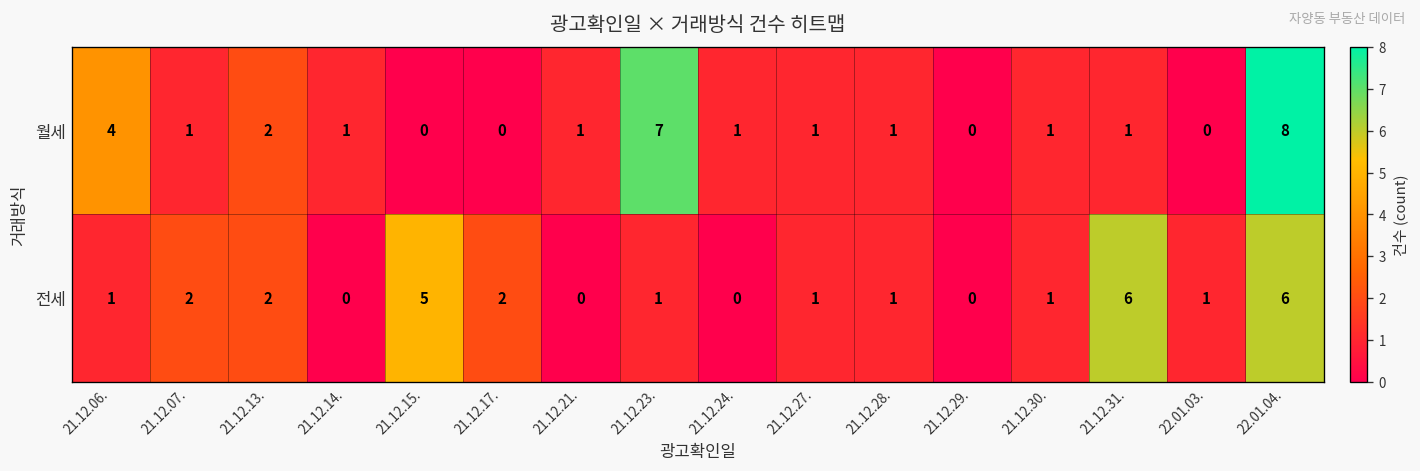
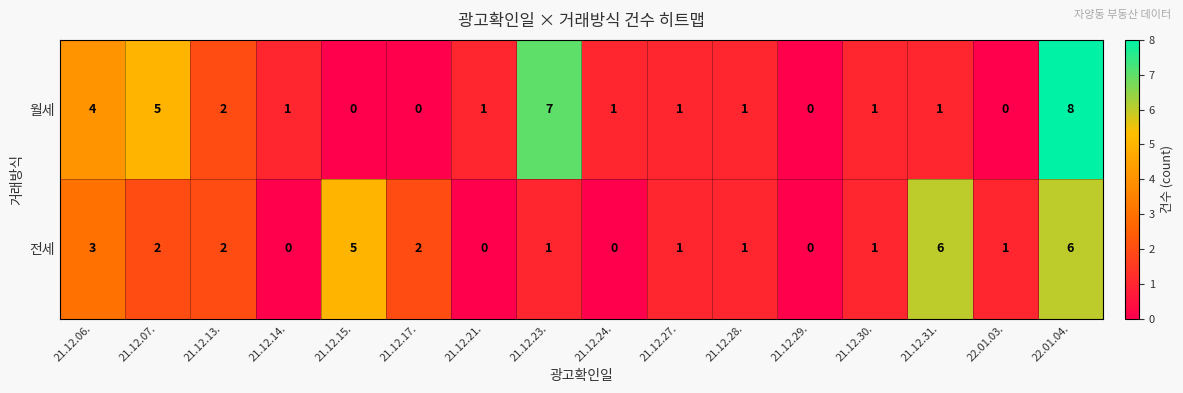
월세, 21.12.07.: 1 -> 5
전세, 21.12.06.: 1 -> 3
